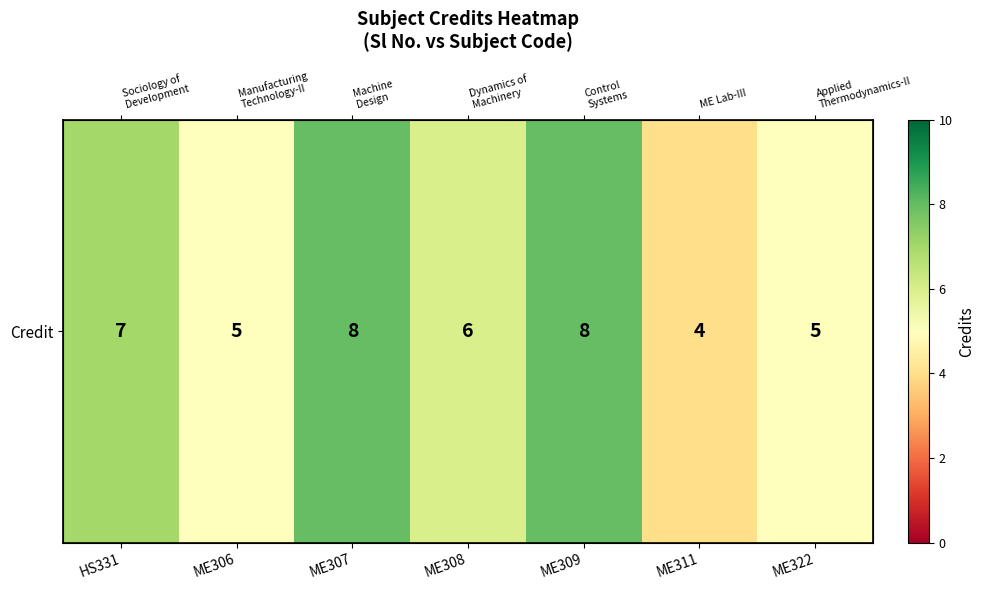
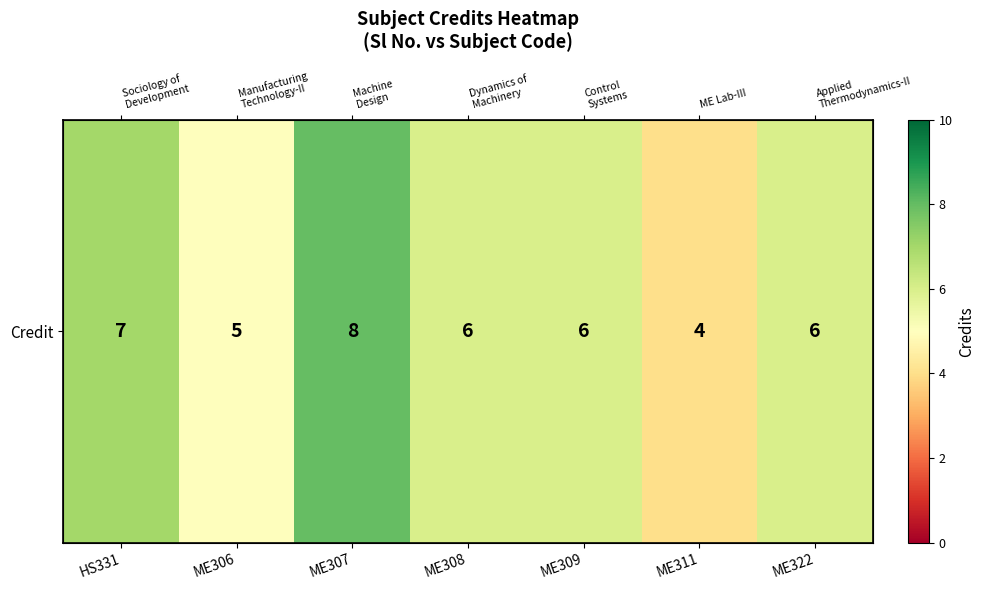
Credit, ME309: 8 -> 6
Credit, ME322: 5 -> 6
